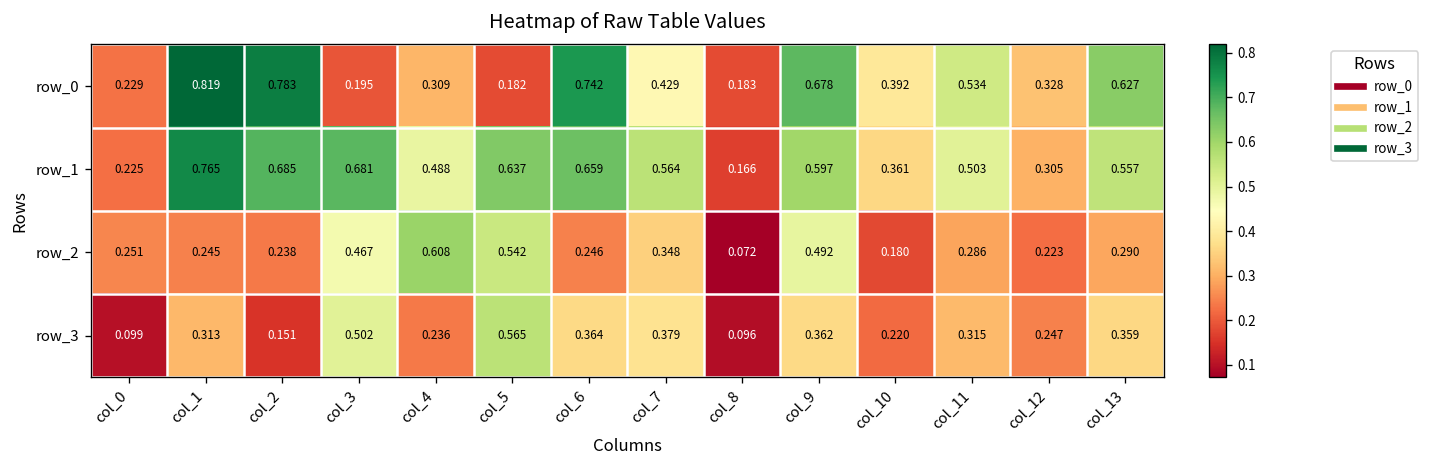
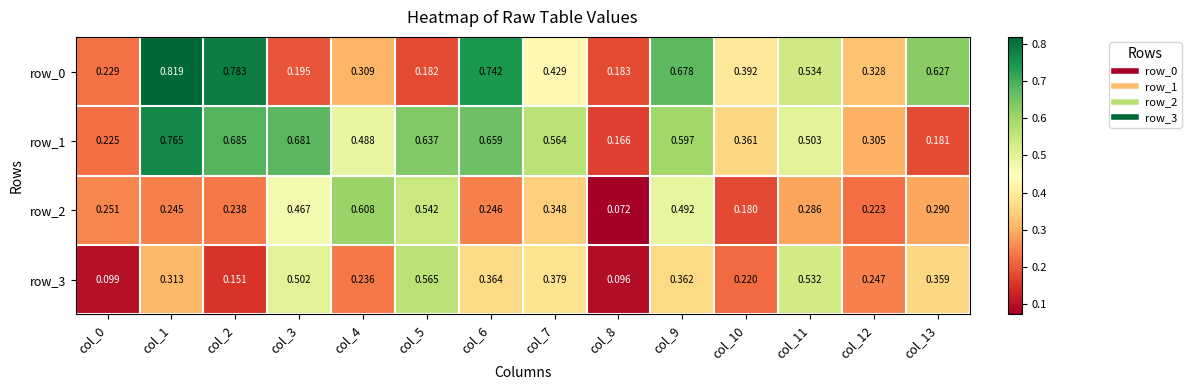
row_1, col_13: 0.557 -> 0.181
row_3, col_11: 0.315 -> 0.532
